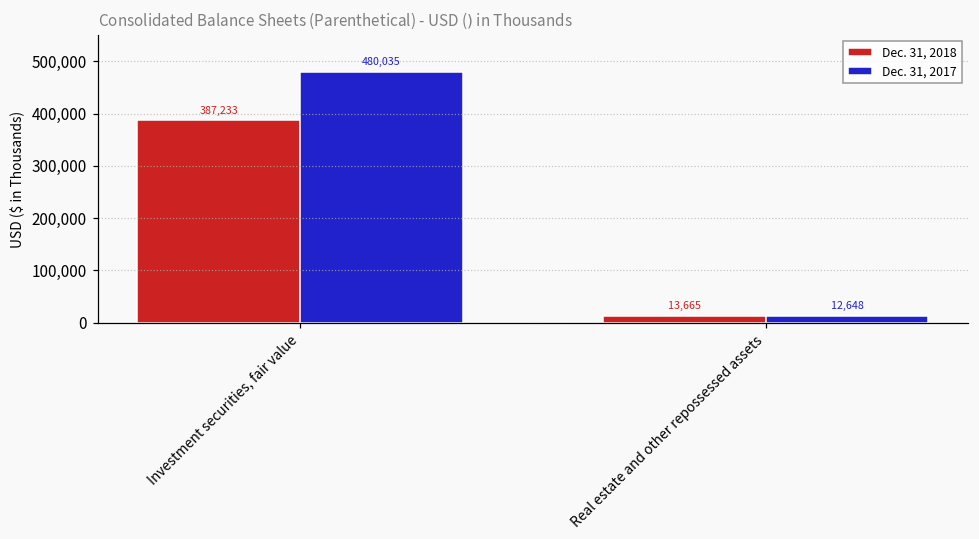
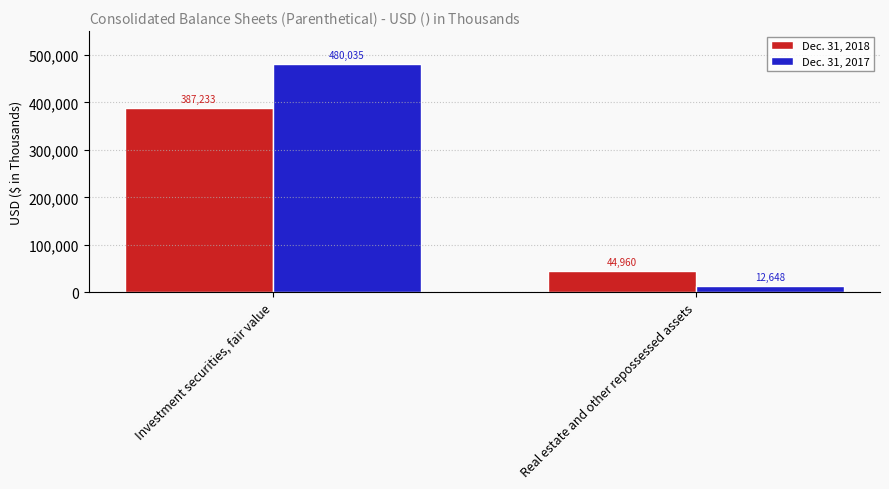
Dec. 31, 2018, Real estate and other repossessed assets: 13,665 -> 44,960
